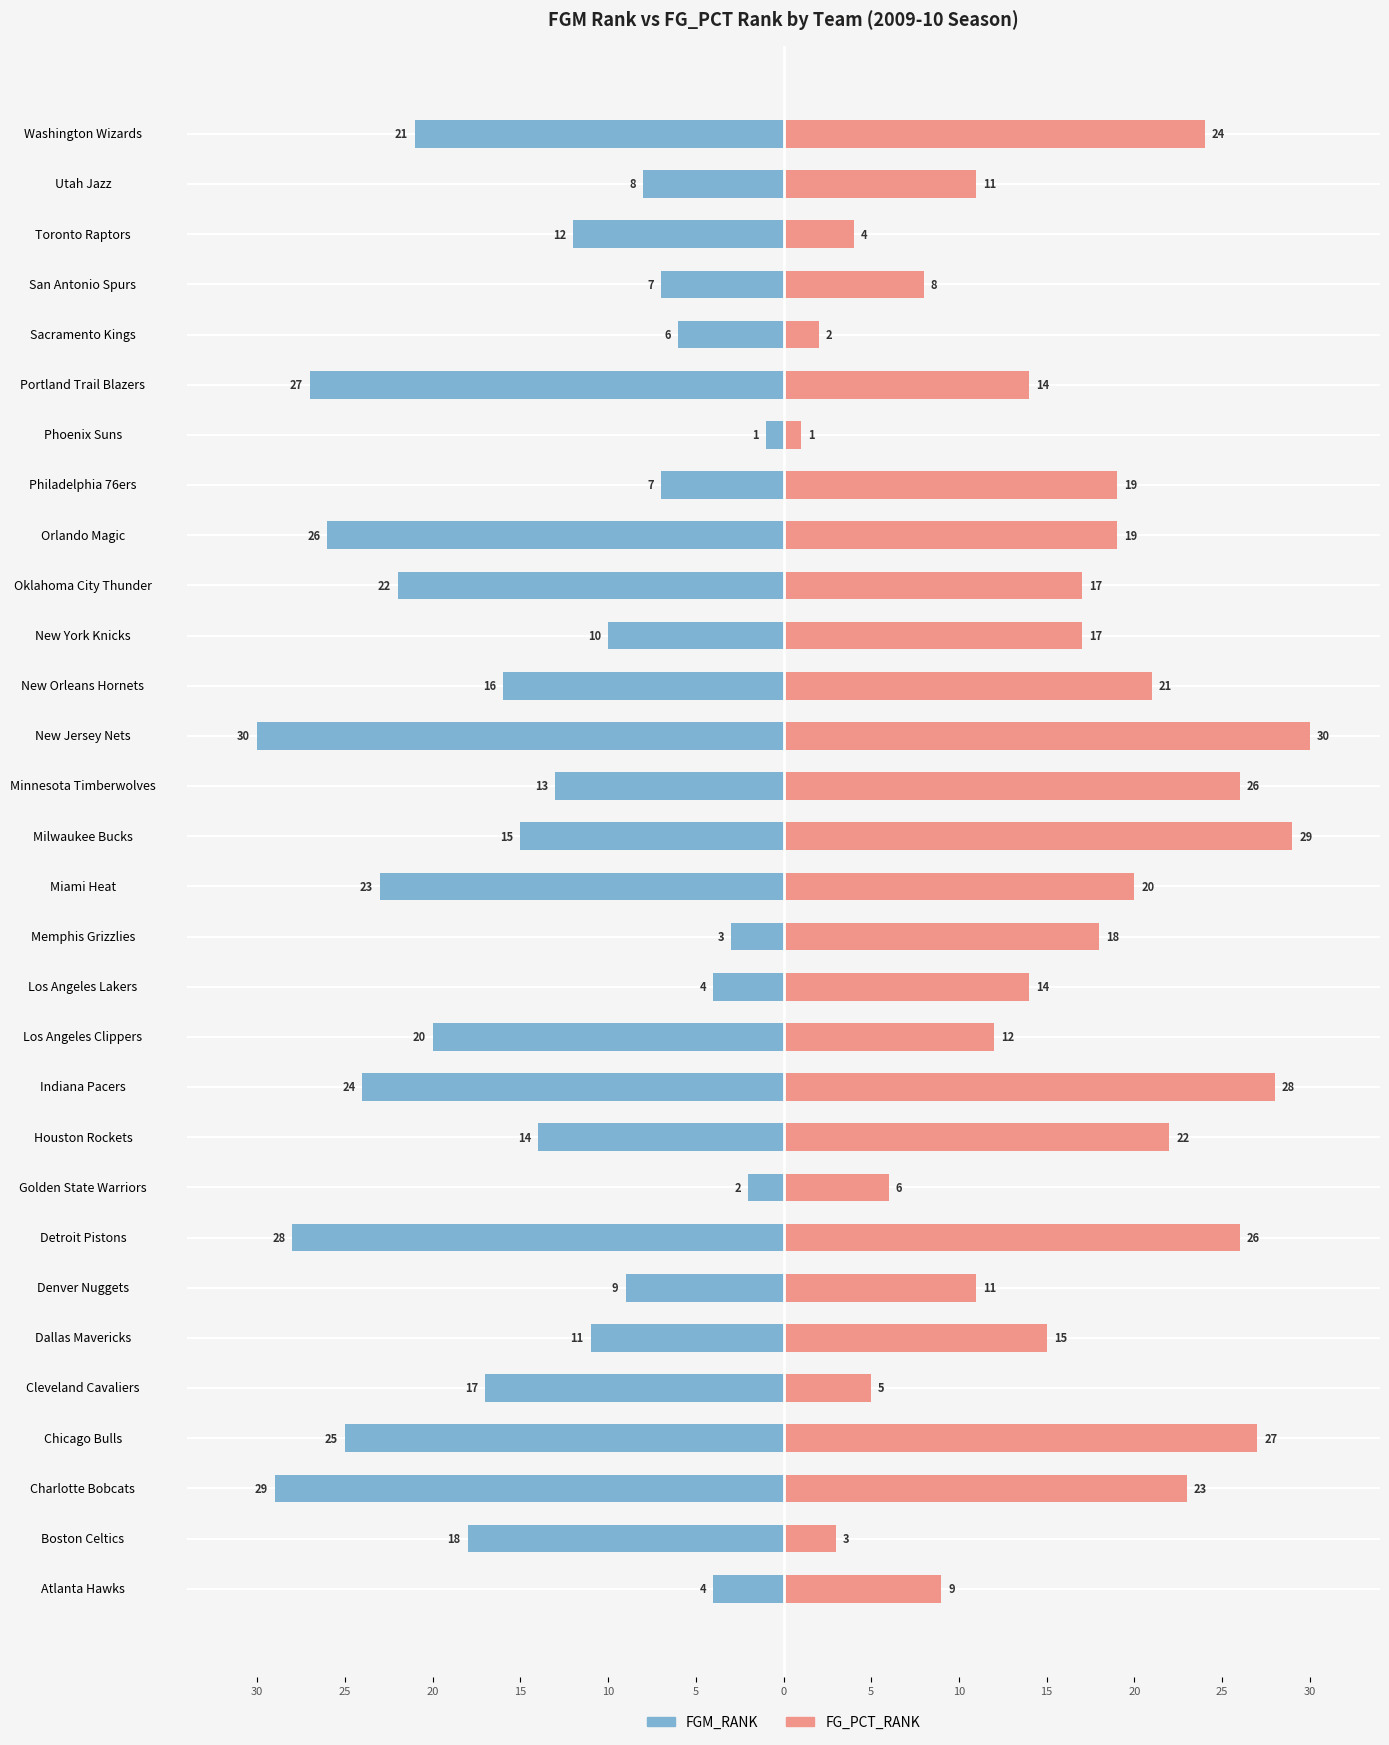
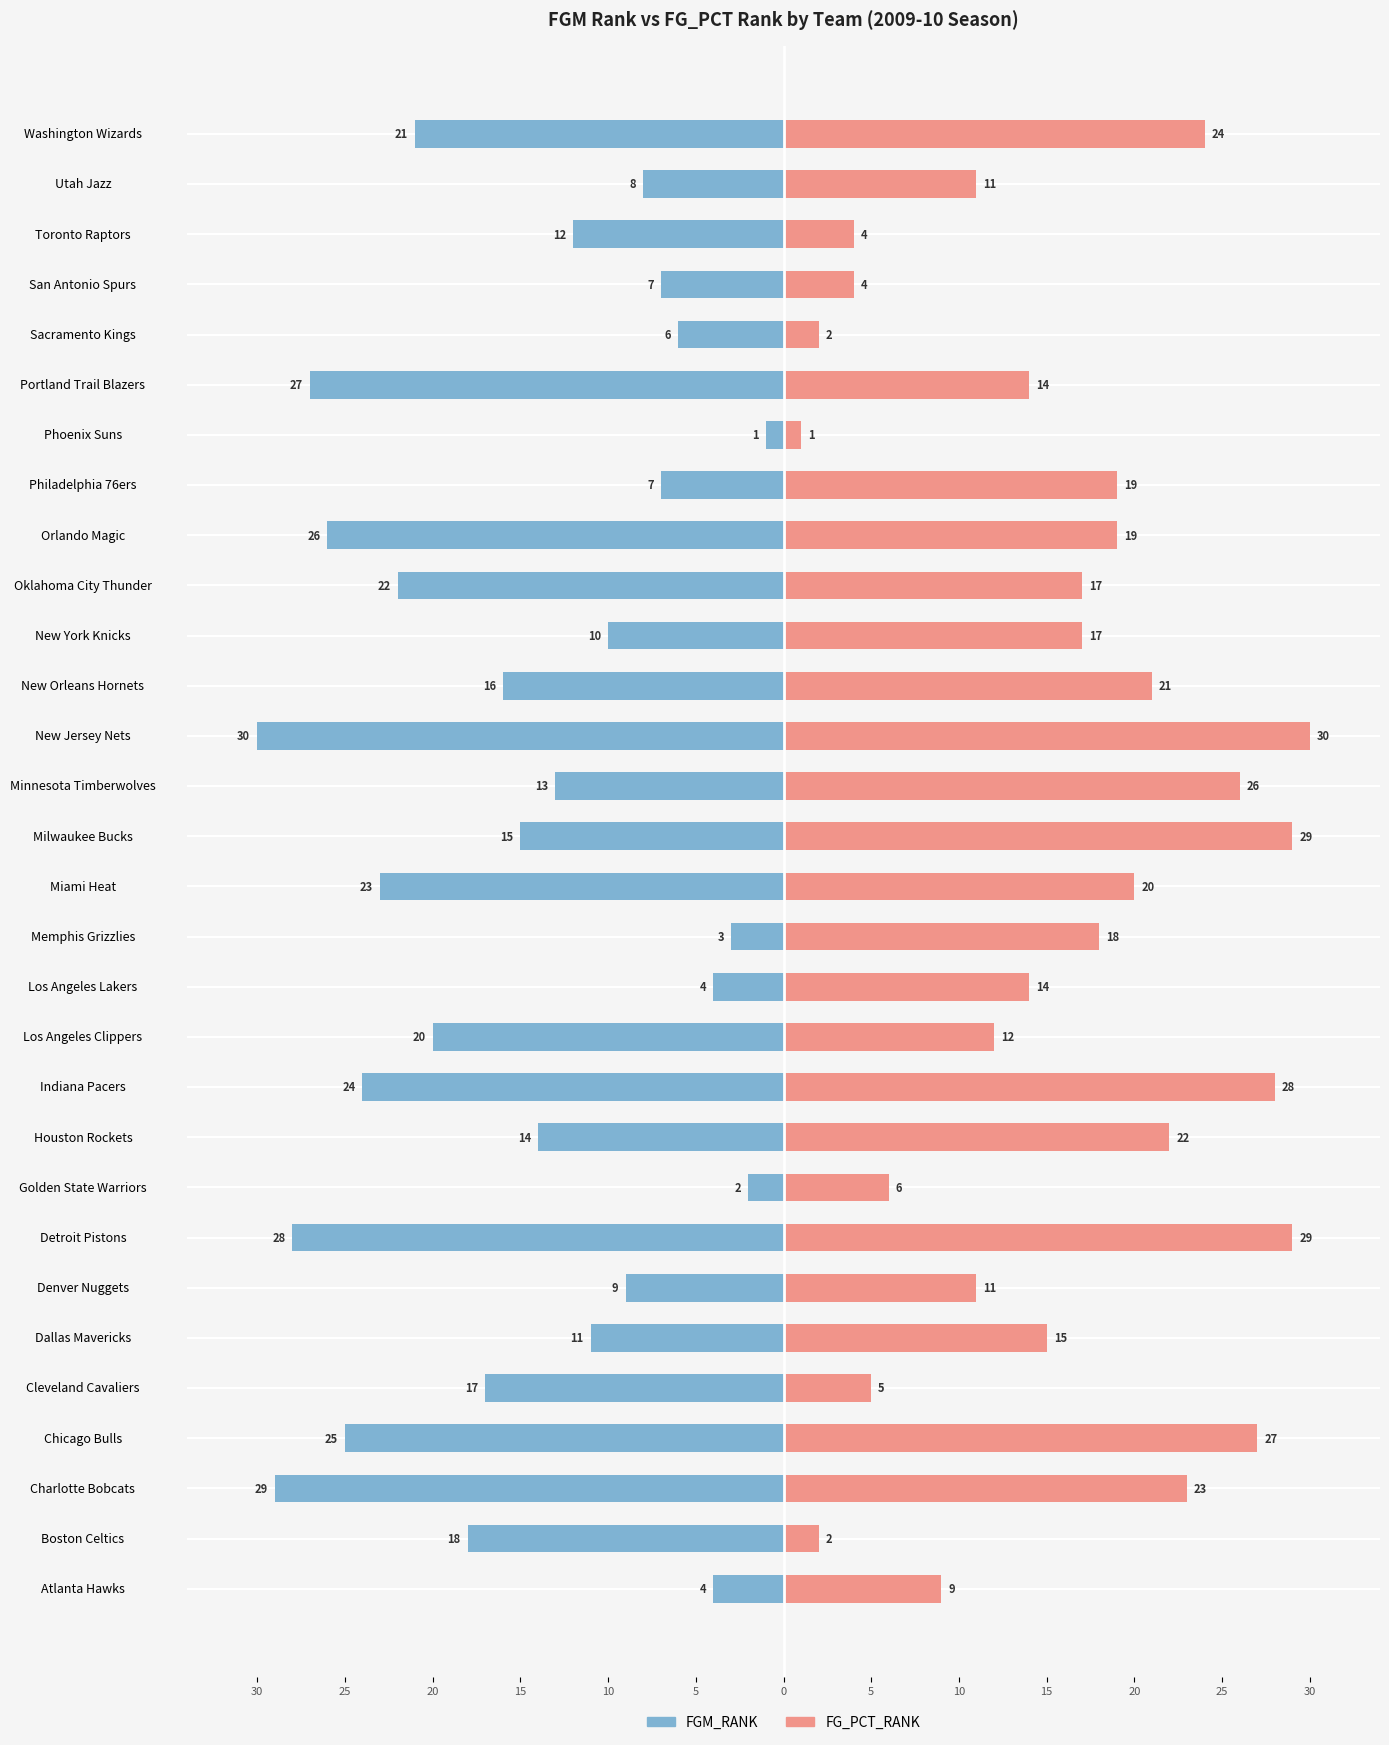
FG_PCT_RANK, San Antonio Spurs: 8 -> 4
FG_PCT_RANK, Detroit Pistons: 26 -> 29
FG_PCT_RANK, Boston Celtics: 3 -> 2
